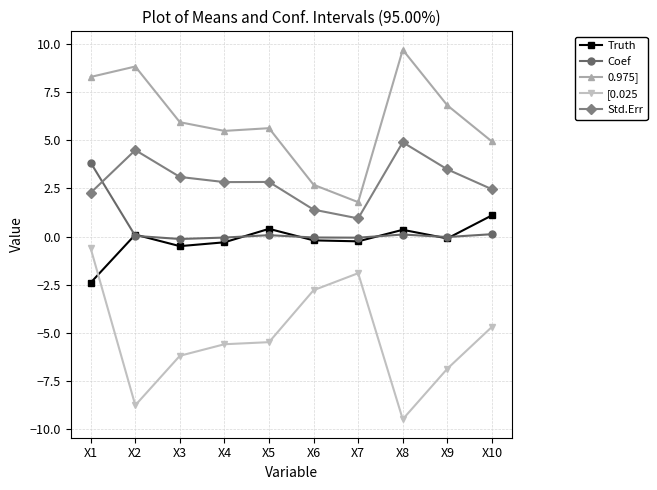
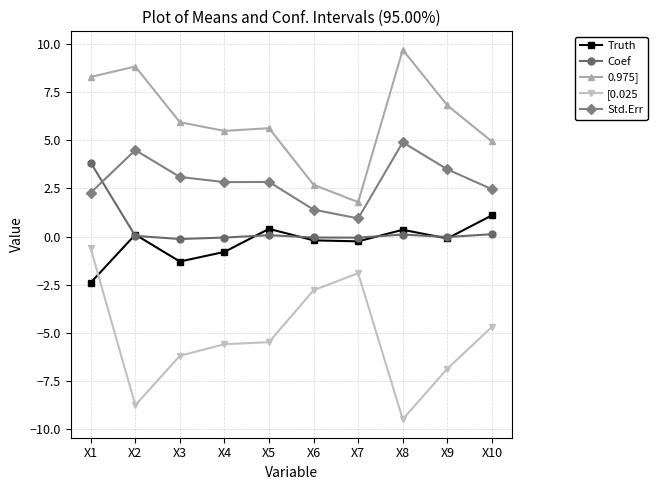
Truth, X3: -0.5 -> -1.3
Truth, X4: -0.3 -> -0.8
